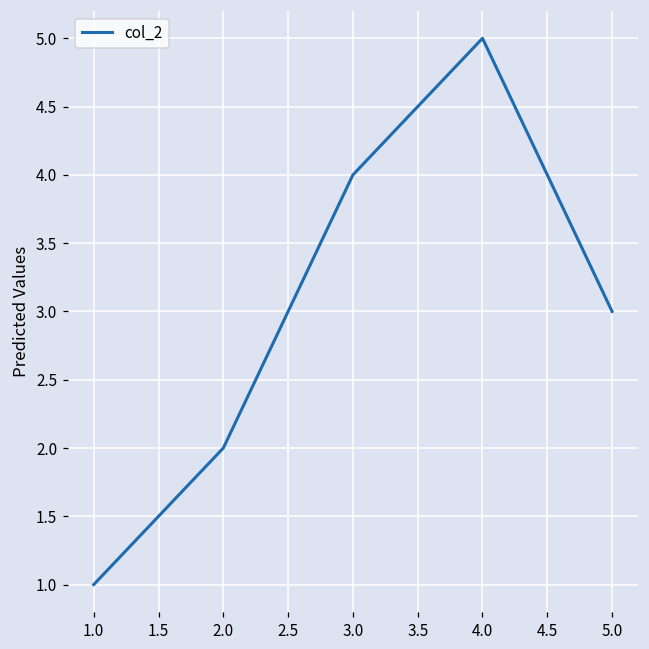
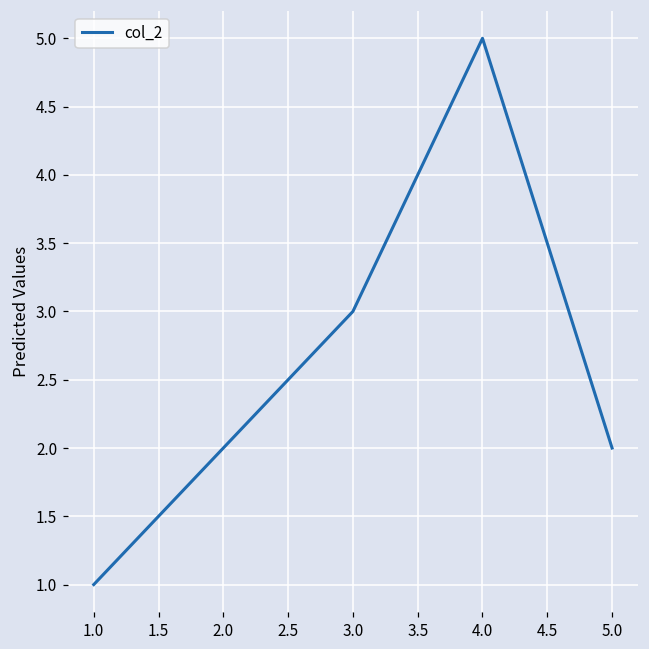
3.0: 4 -> 3
5.0: 3 -> 2
